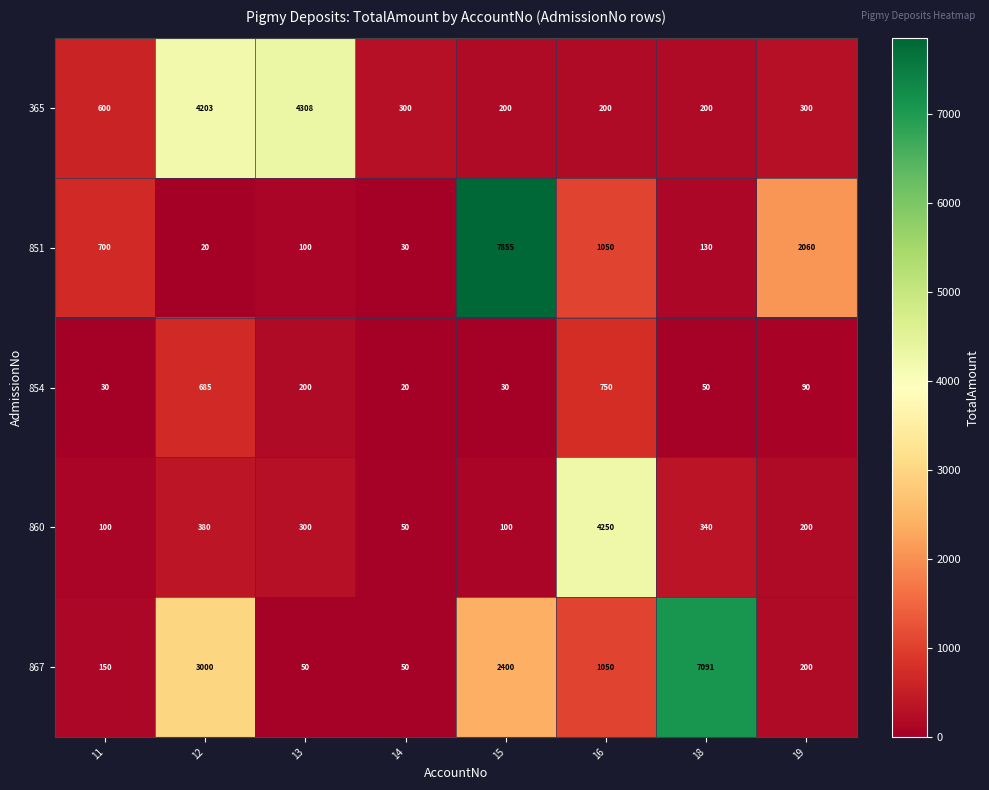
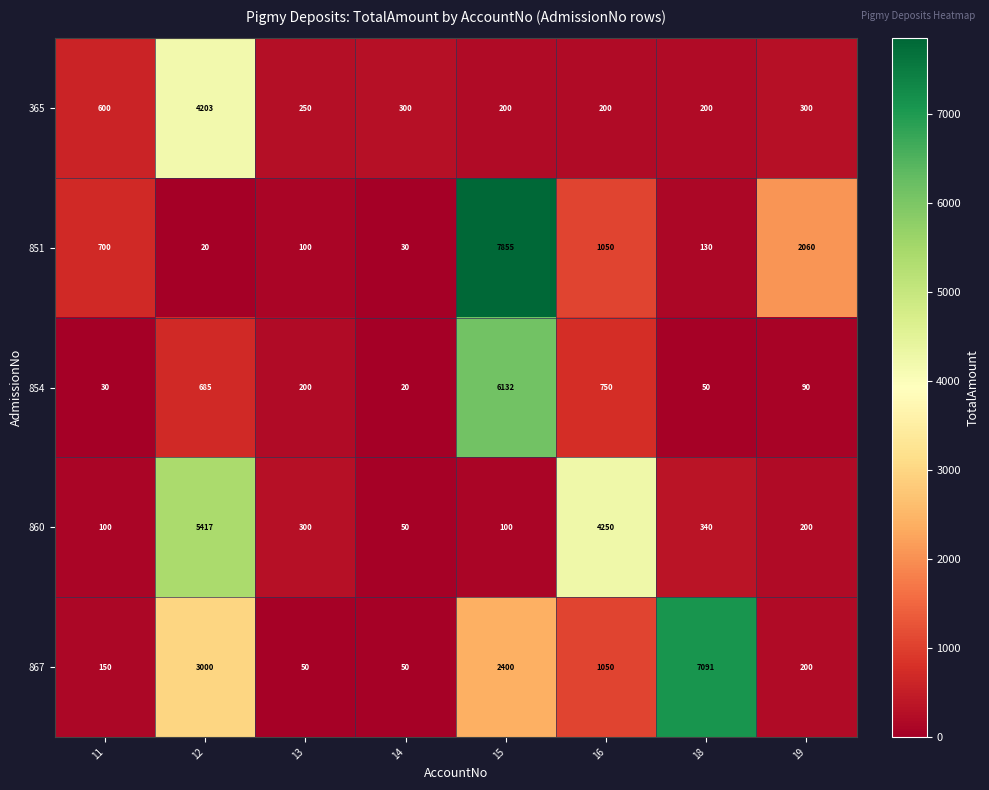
365, 13: 4308 -> 250
854, 15: 30 -> 6132
860, 12: 380 -> 5417
